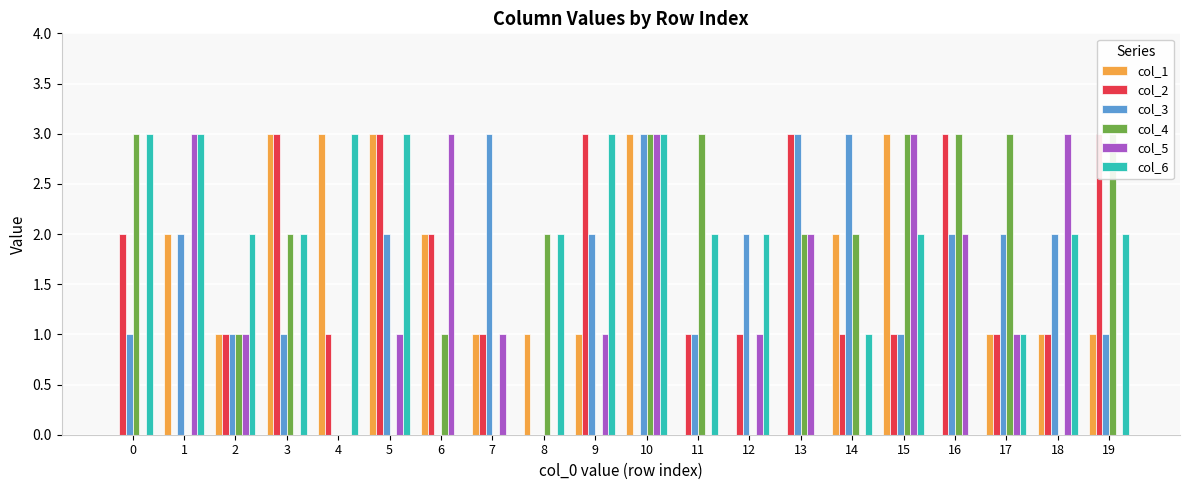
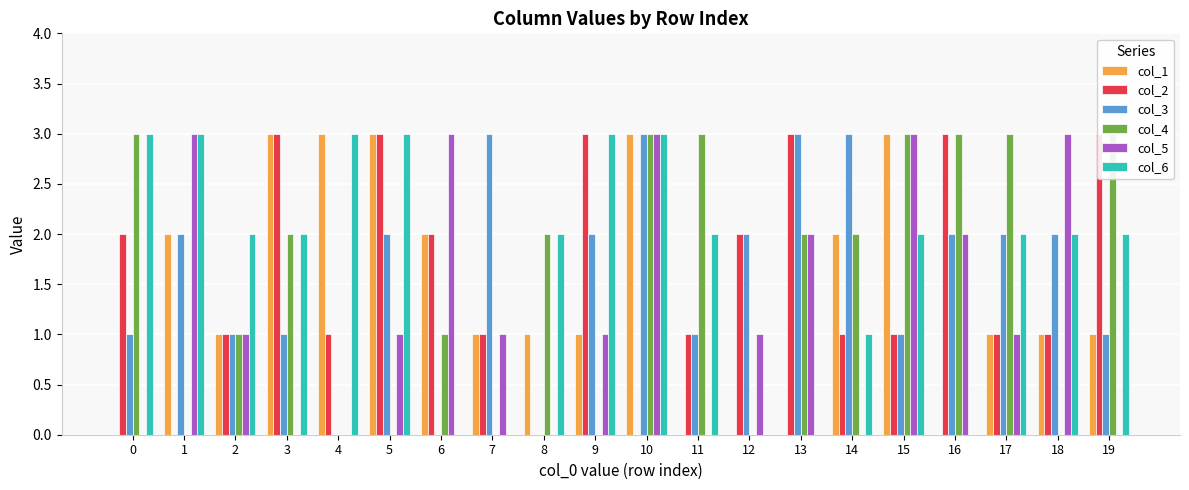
col_2, 12: 1 -> 2
col_6, 12: 2 -> 0
col_6, 17: 1 -> 2
